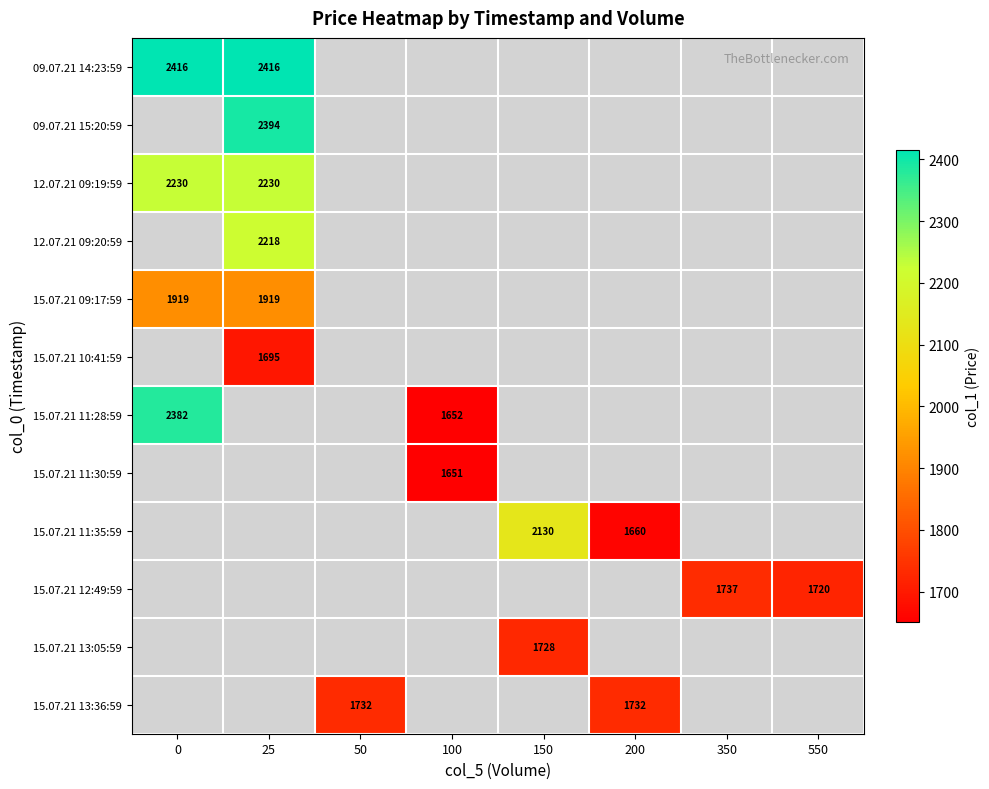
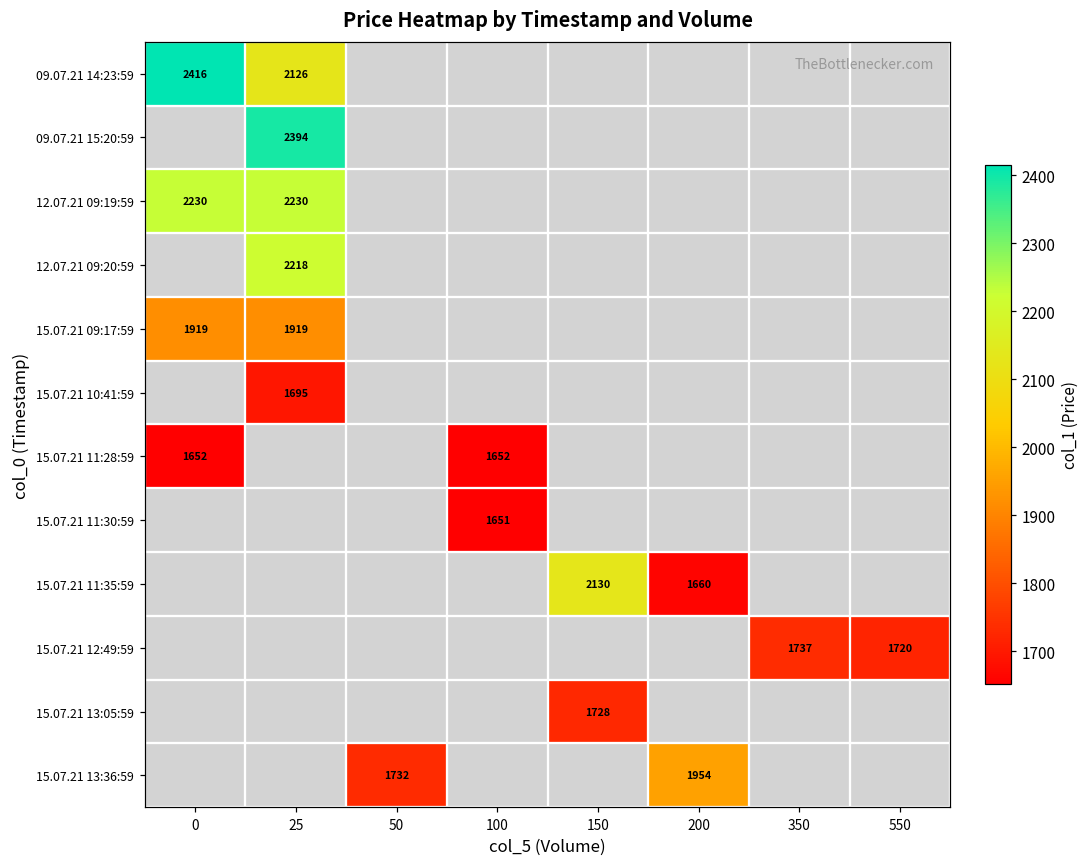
09.07.21 14:23:59, 25: 2416 -> 2126
15.07.21 11:28:59, 0: 2382 -> 1652
15.07.21 13:36:59, 200: 1732 -> 1954
